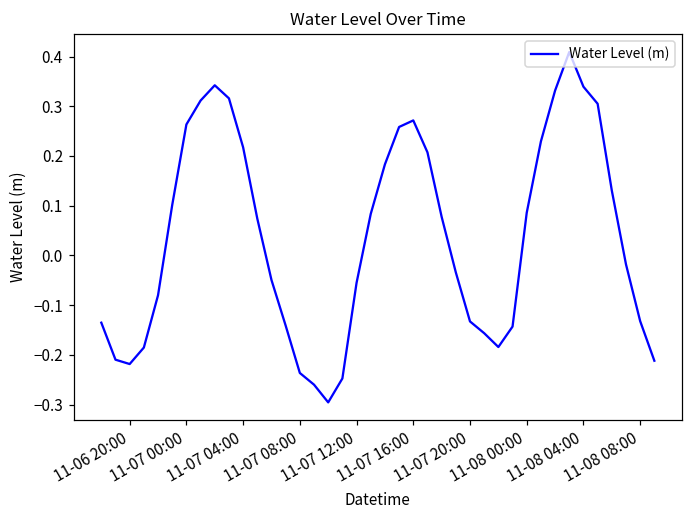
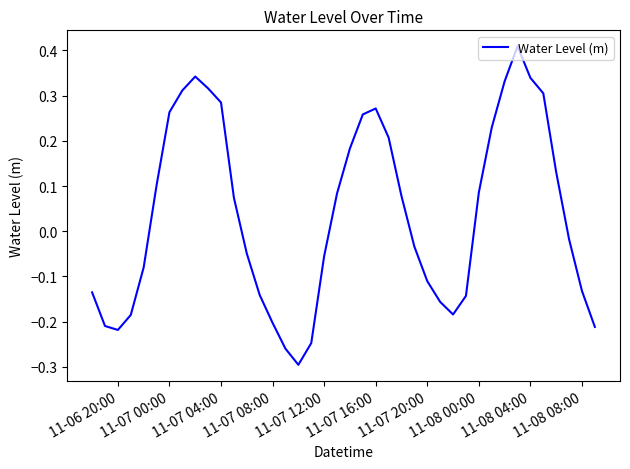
11-07 04:00: 0.22 -> 0.28
11-07 08:00: -0.24 -> -0.20
11-07 20:00: -0.13 -> -0.11
